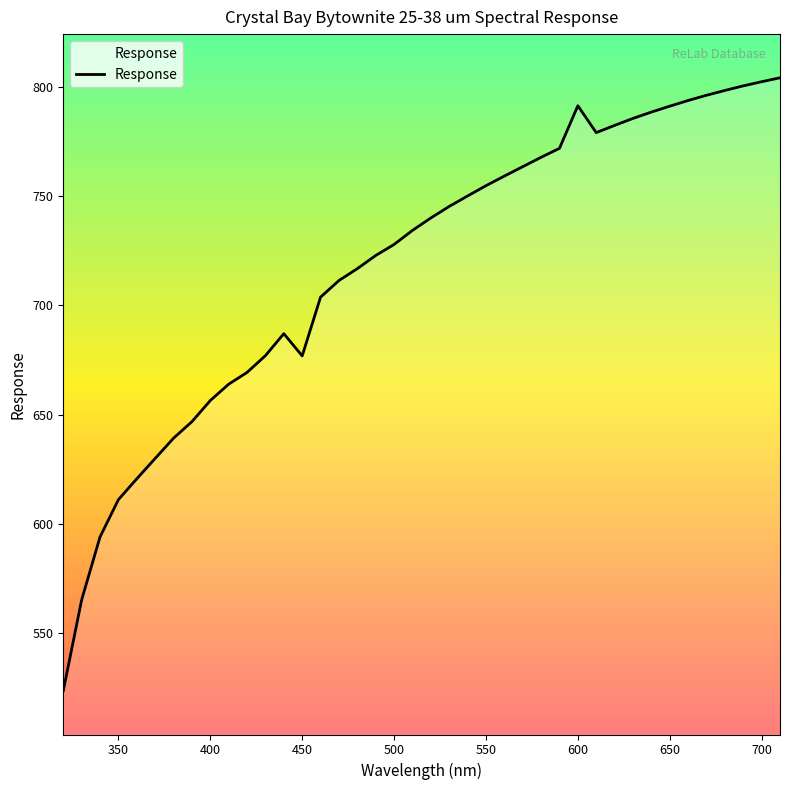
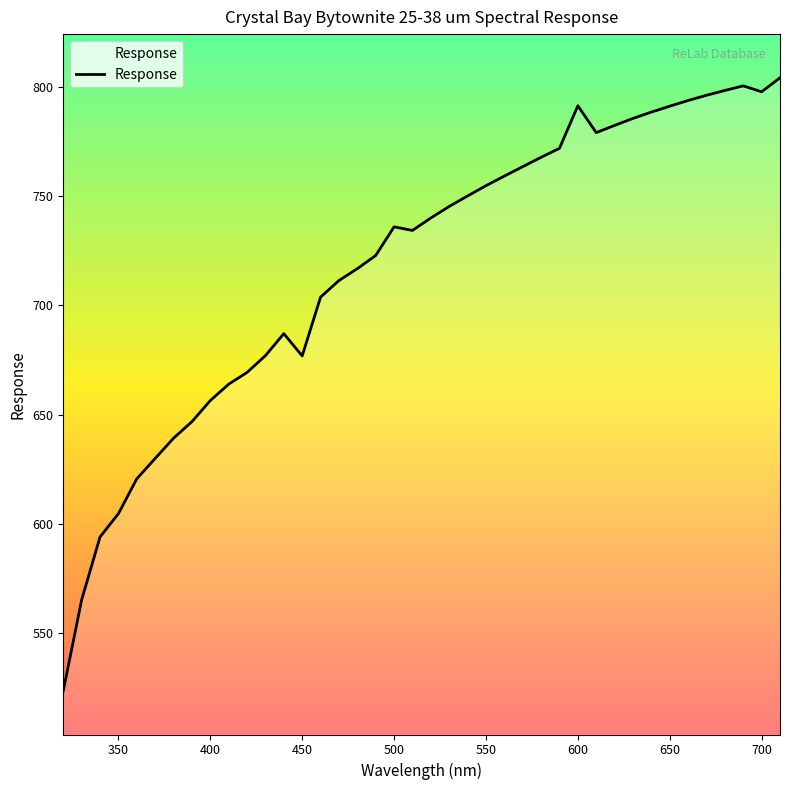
350: 611 -> 605
500: 728 -> 736
700: 802 -> 798
